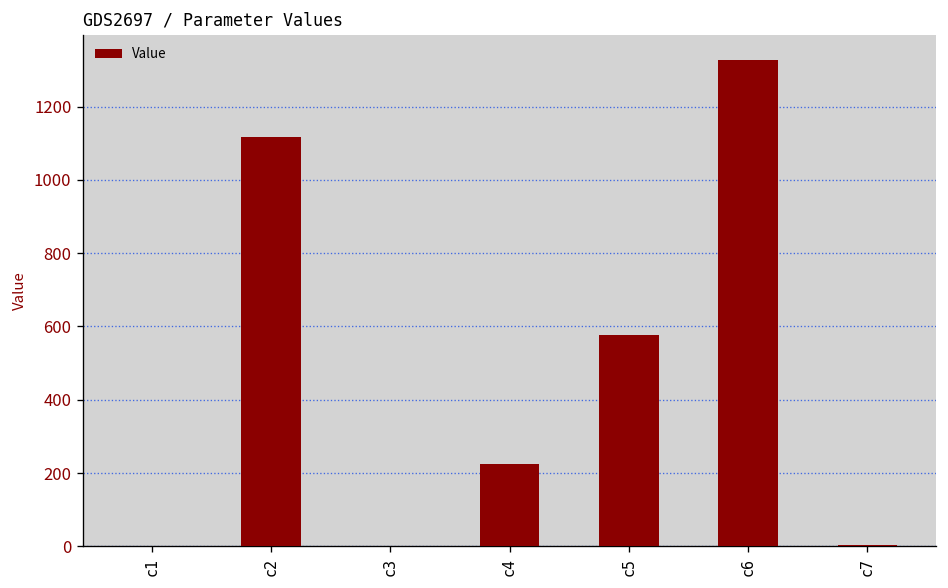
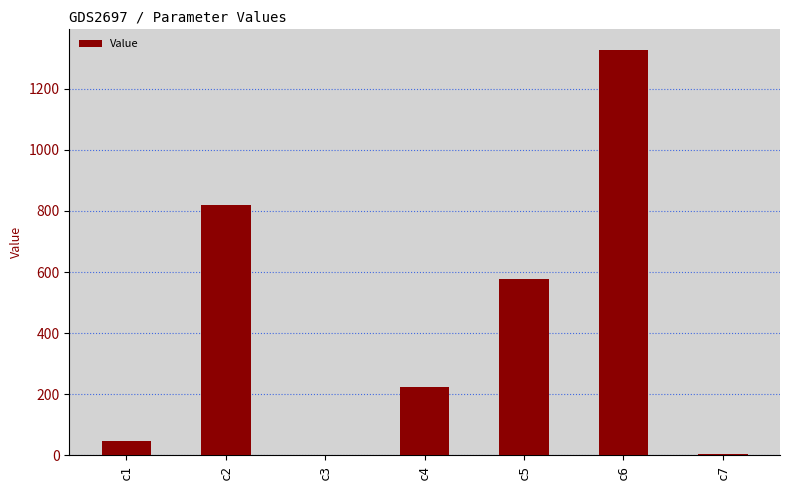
c1: 0 -> 50
c2: 1120 -> 820
